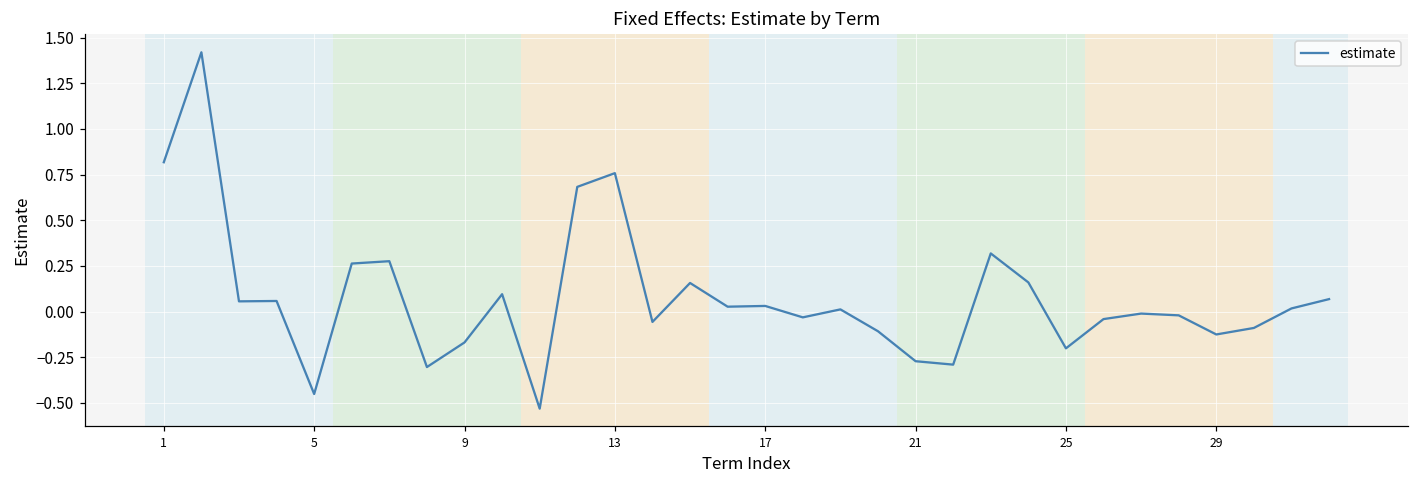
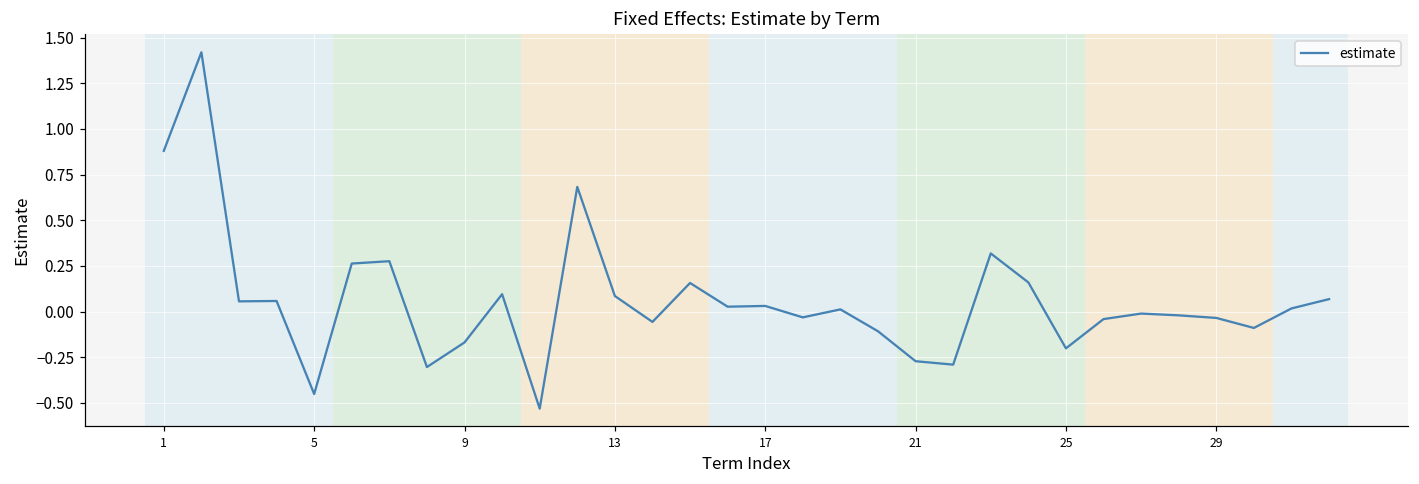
1: 0.82 -> 0.88
13: 0.76 -> 0.09
29: -0.12 -> -0.03
